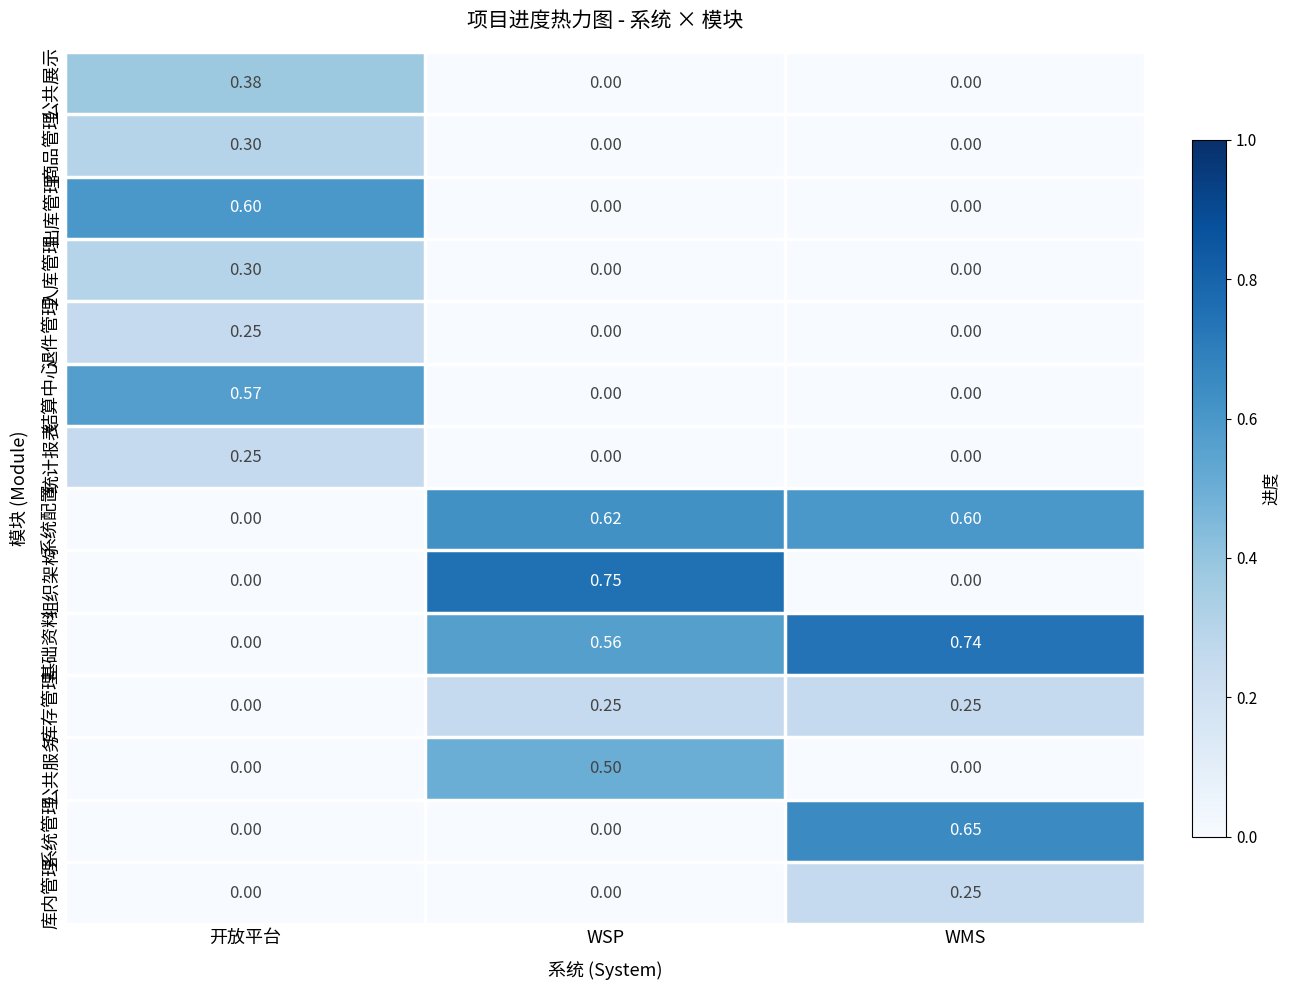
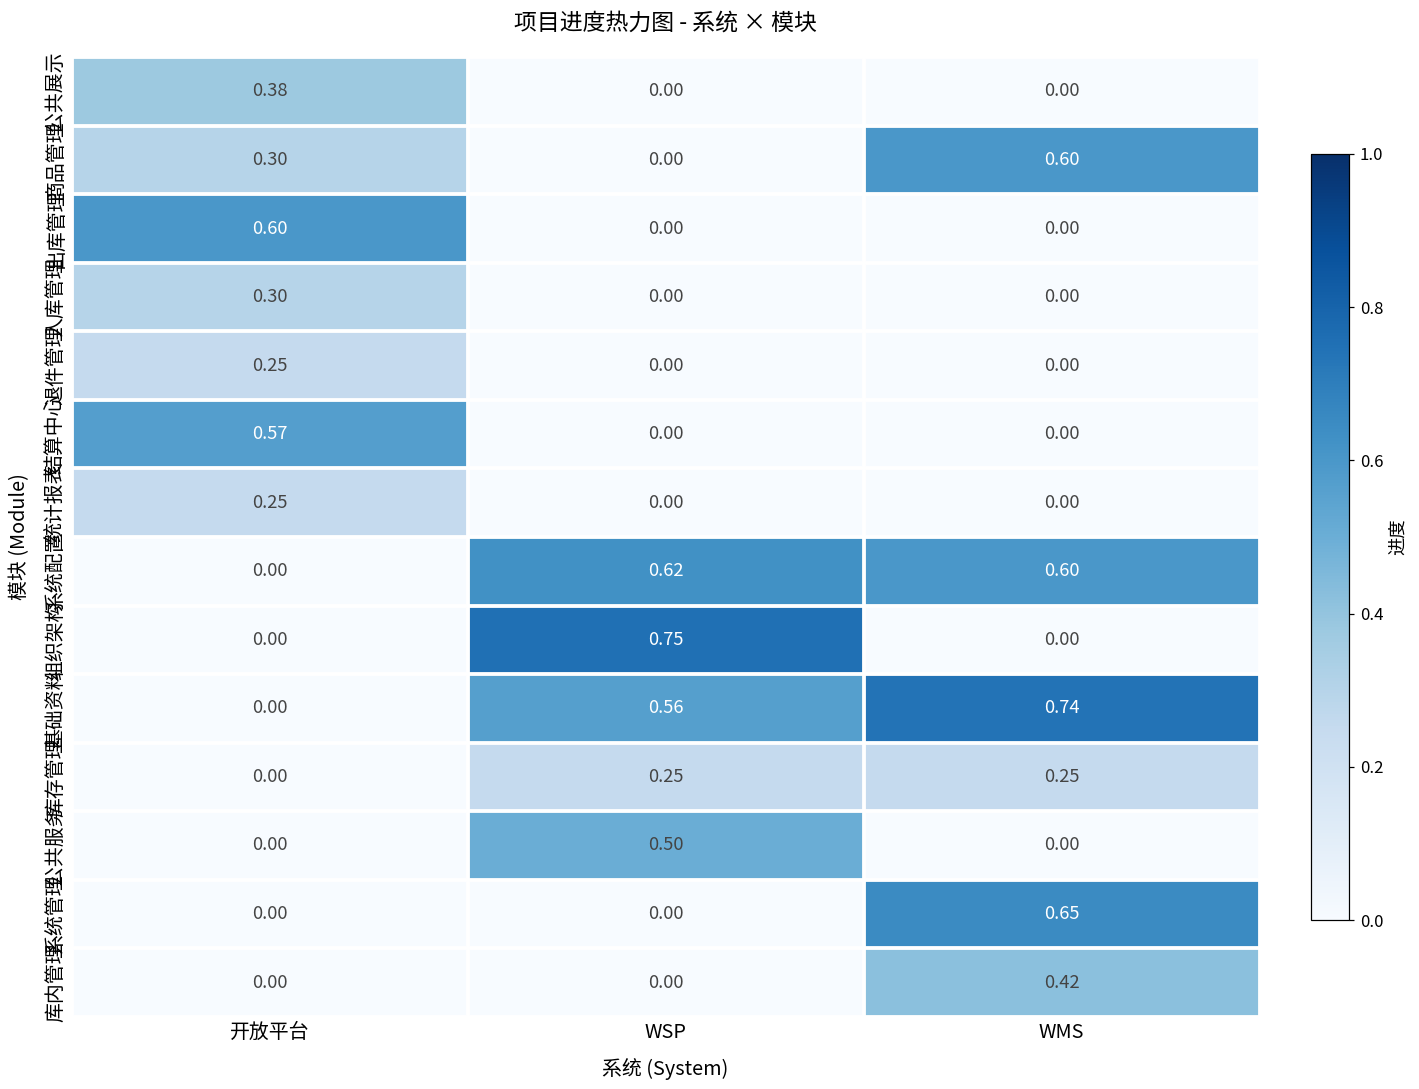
商品管理, WMS: 0.00 -> 0.60
库内管理, WMS: 0.25 -> 0.42
